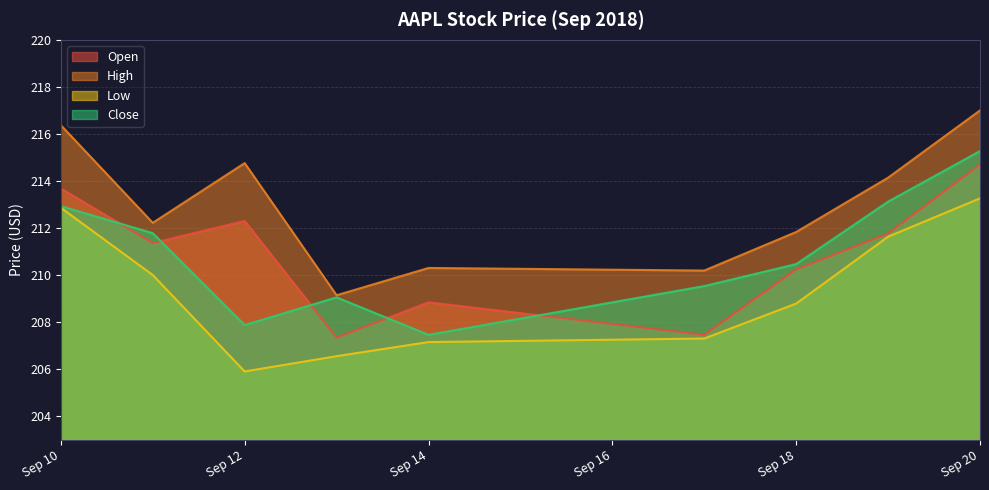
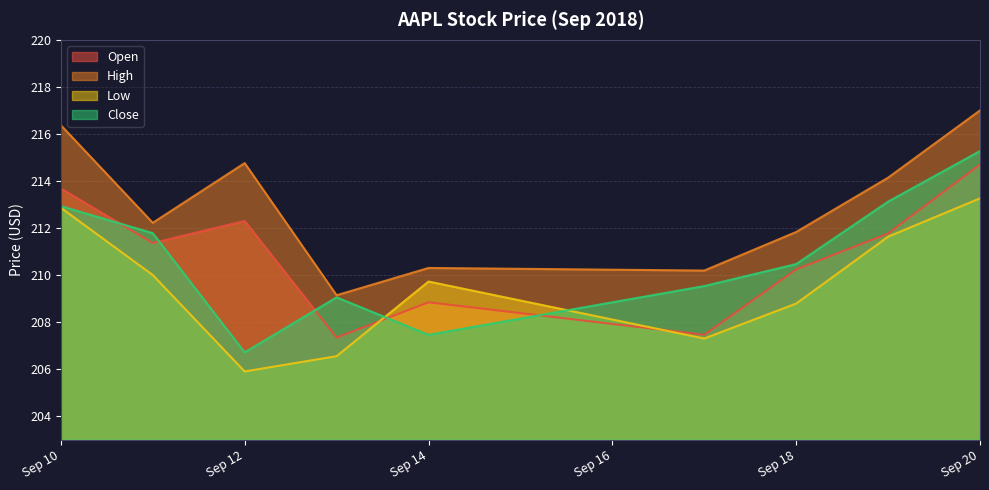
Close, Sep 12: 207.9 -> 206.7
Low, Sep 14: 207.1 -> 209.7
